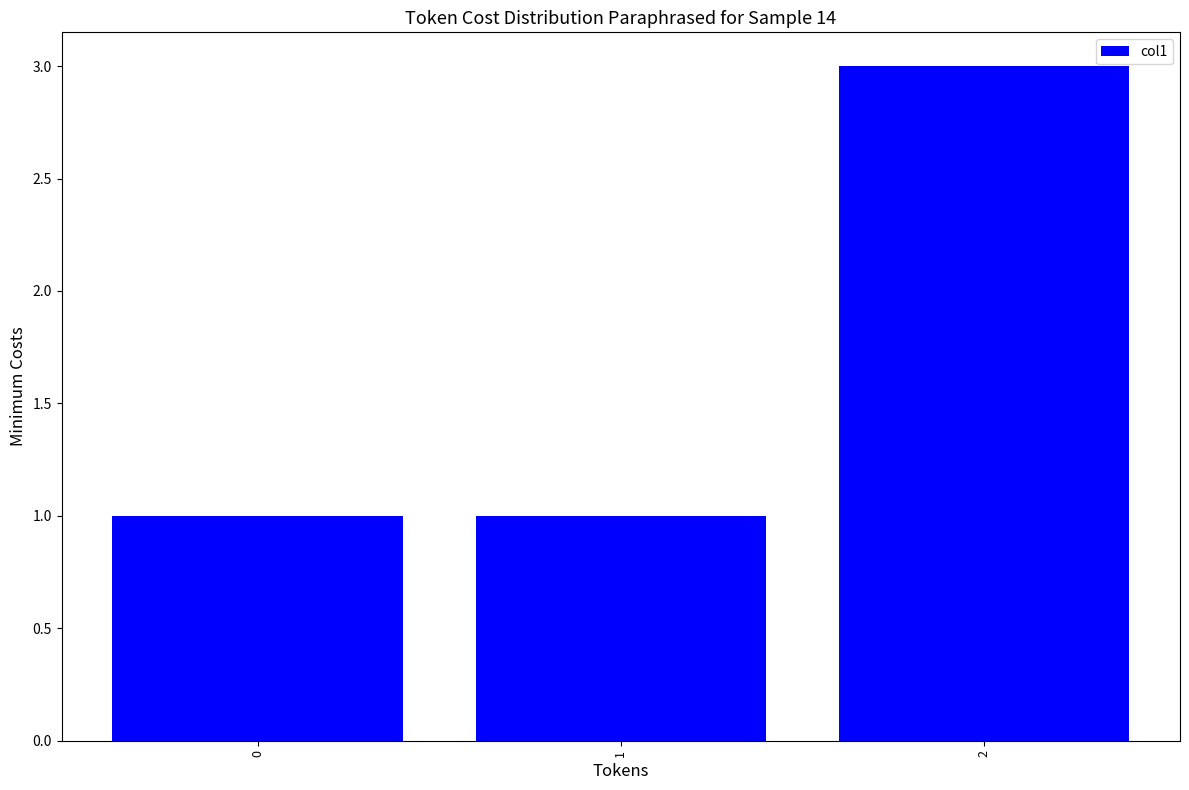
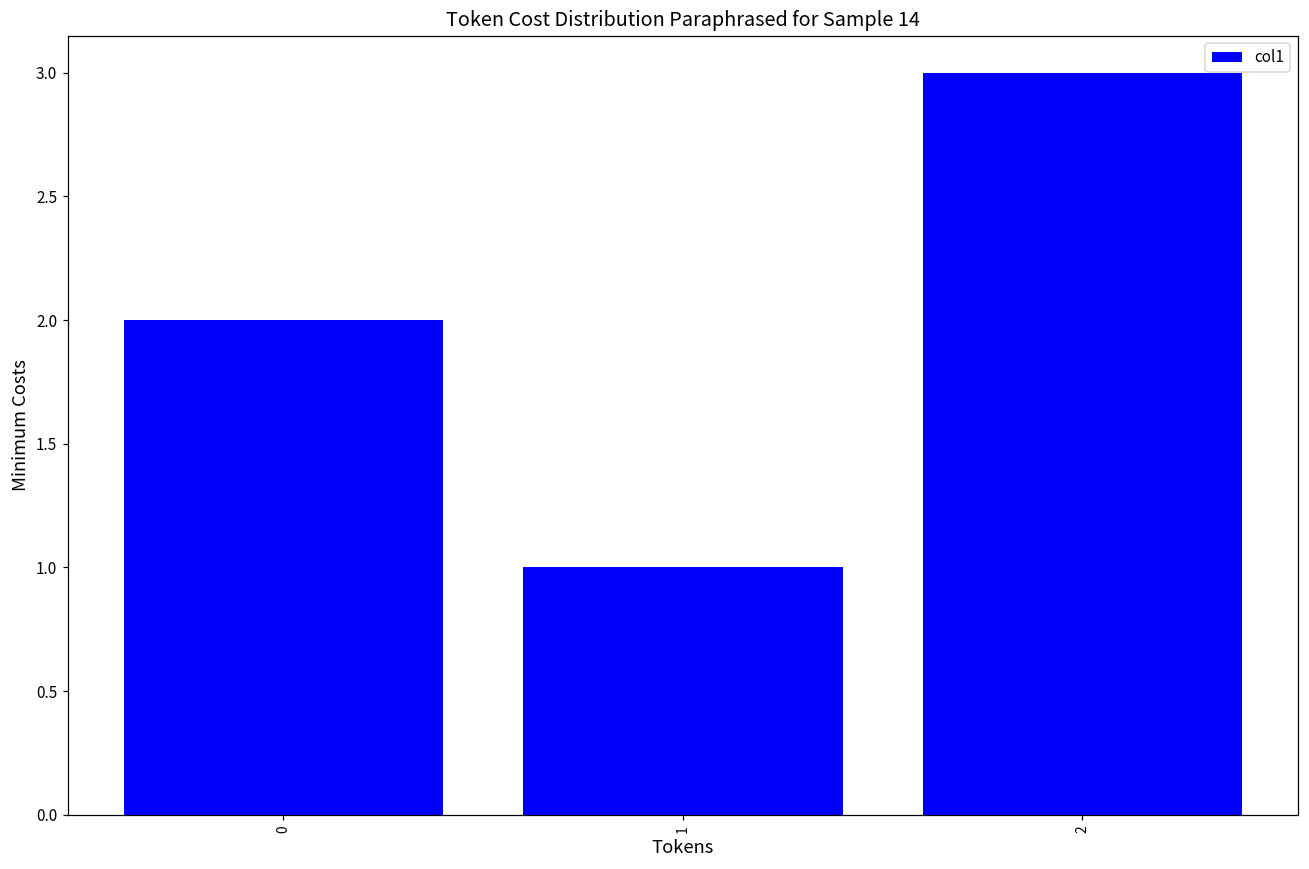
0: 1 -> 2
